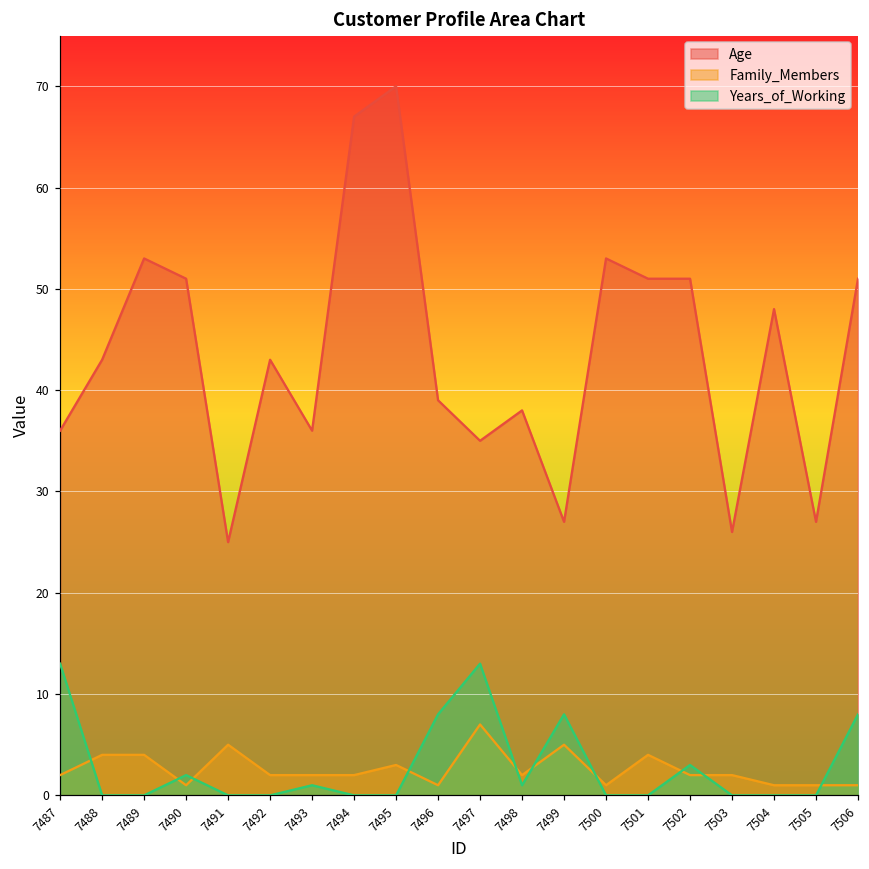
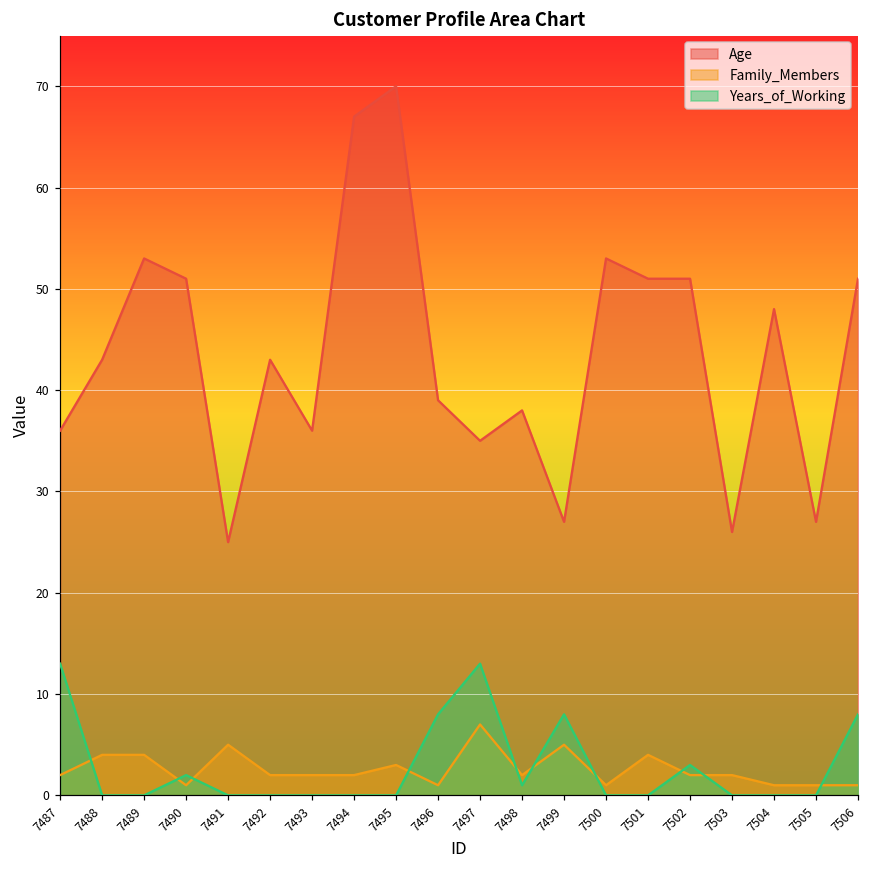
Years_of_Working, 7493: 1 -> 0
